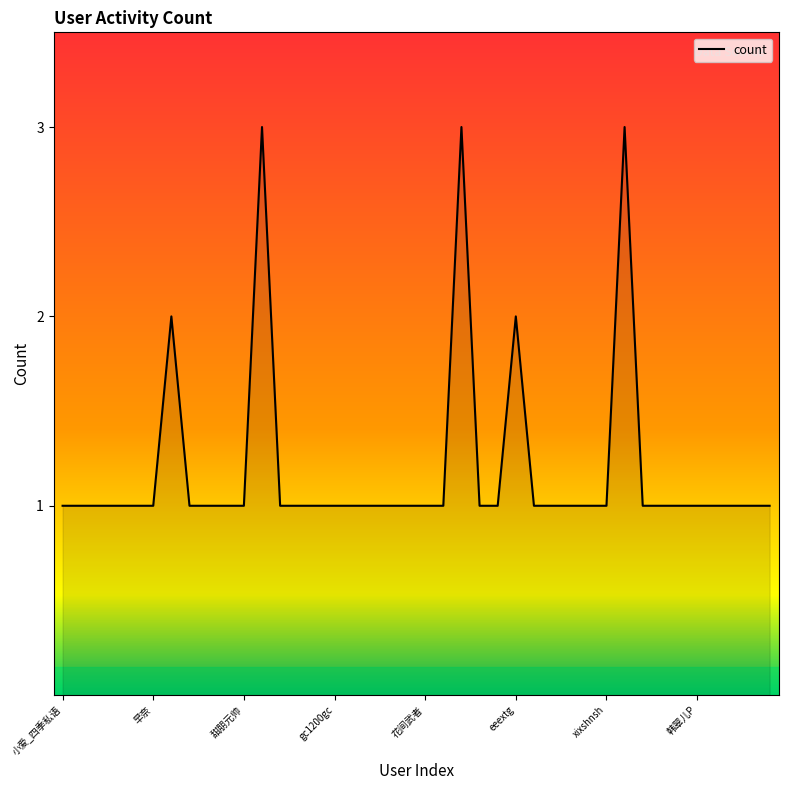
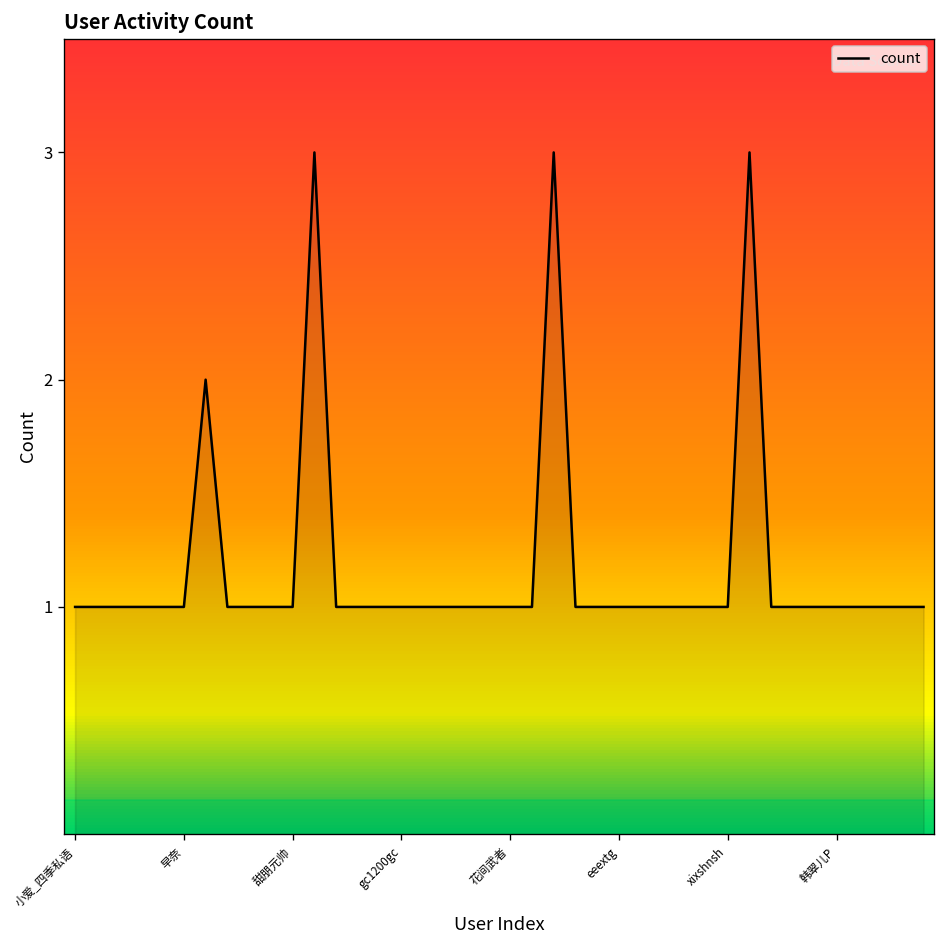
eeextg: 2 -> 1
